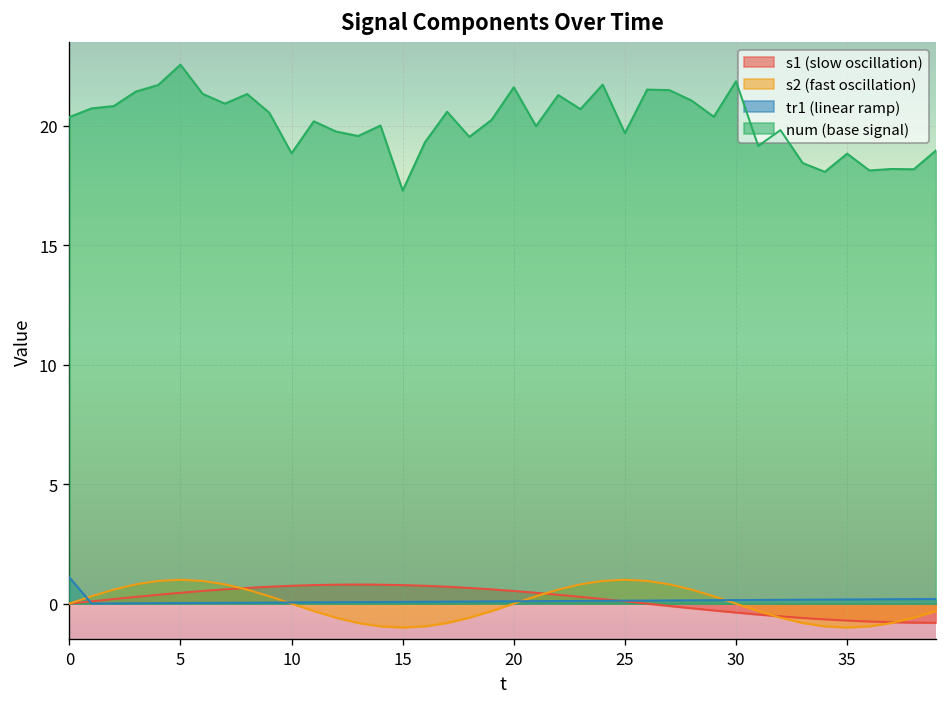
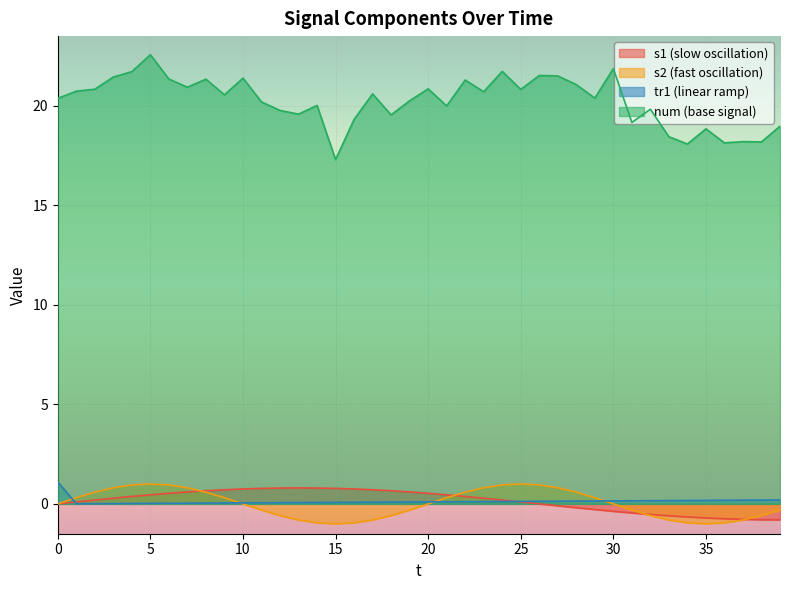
num (base signal), 10: 18.9 -> 21.4
num (base signal), 20: 21.6 -> 20.9
num (base signal), 25: 19.7 -> 20.8
